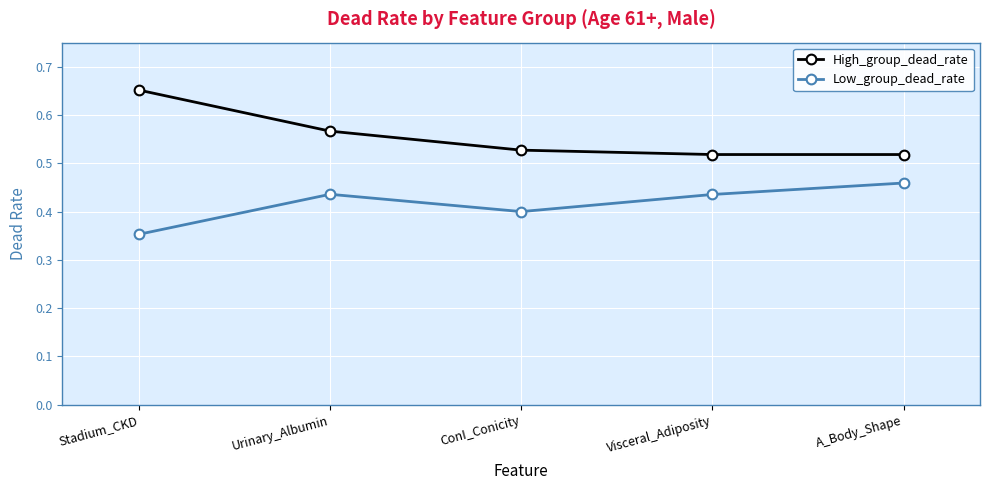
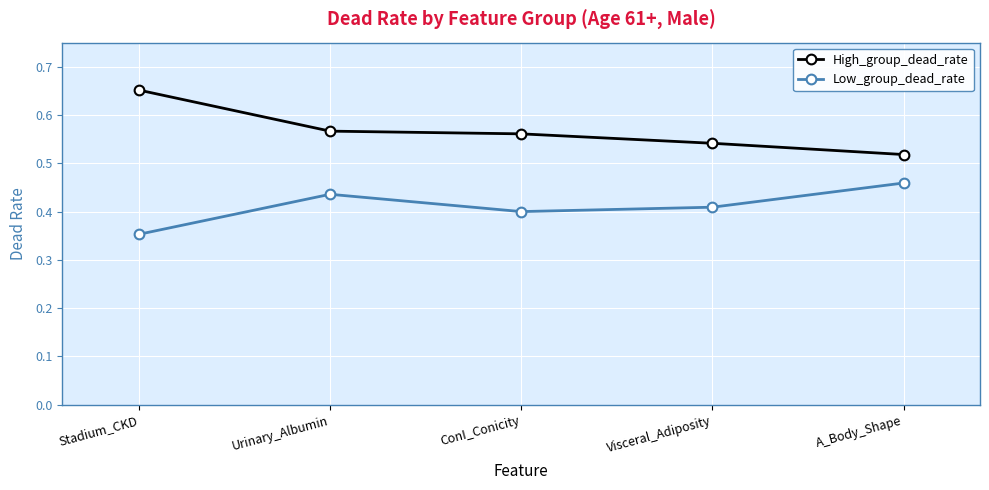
High_group_dead_rate, ConI_Conicity: 0.53 -> 0.56
High_group_dead_rate, Visceral_Adiposity: 0.52 -> 0.54
Low_group_dead_rate, Visceral_Adiposity: 0.44 -> 0.41
